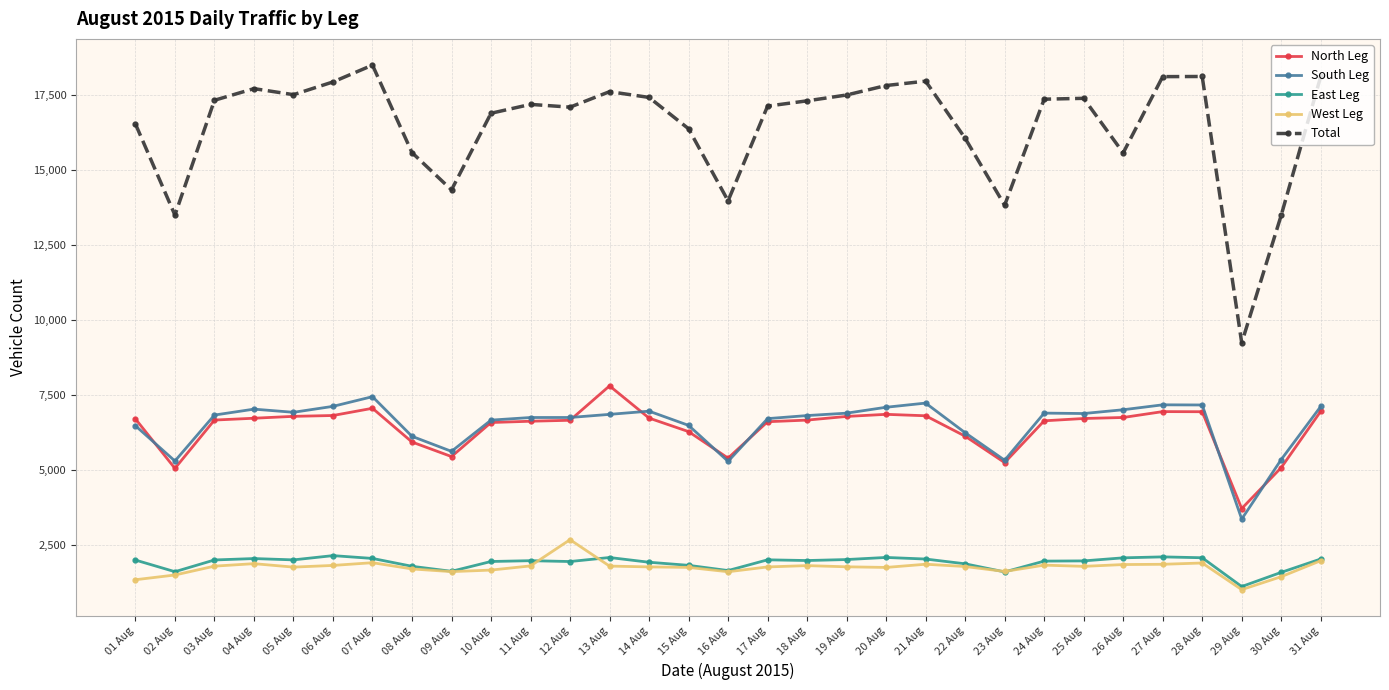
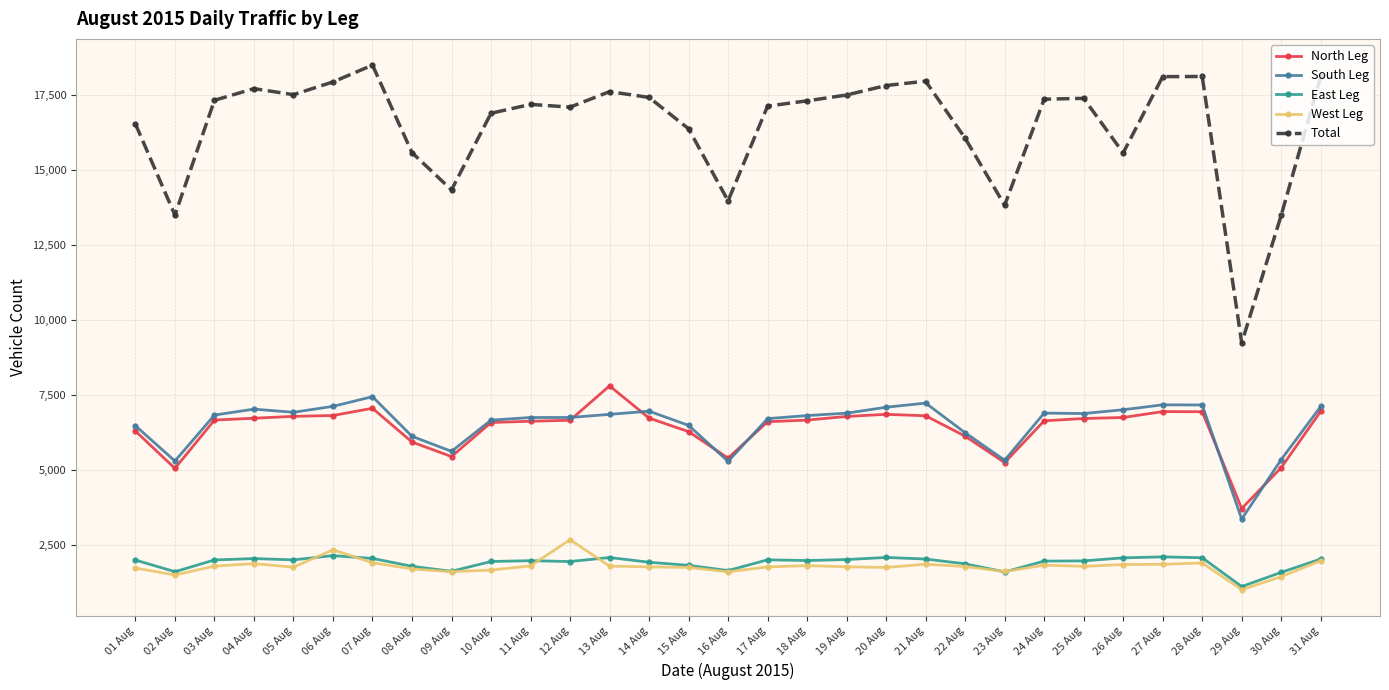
North Leg, 01 Aug: 6,700 -> 6,300
West Leg, 01 Aug: 1,400 -> 1,700
West Leg, 06 Aug: 1,800 -> 2,300
